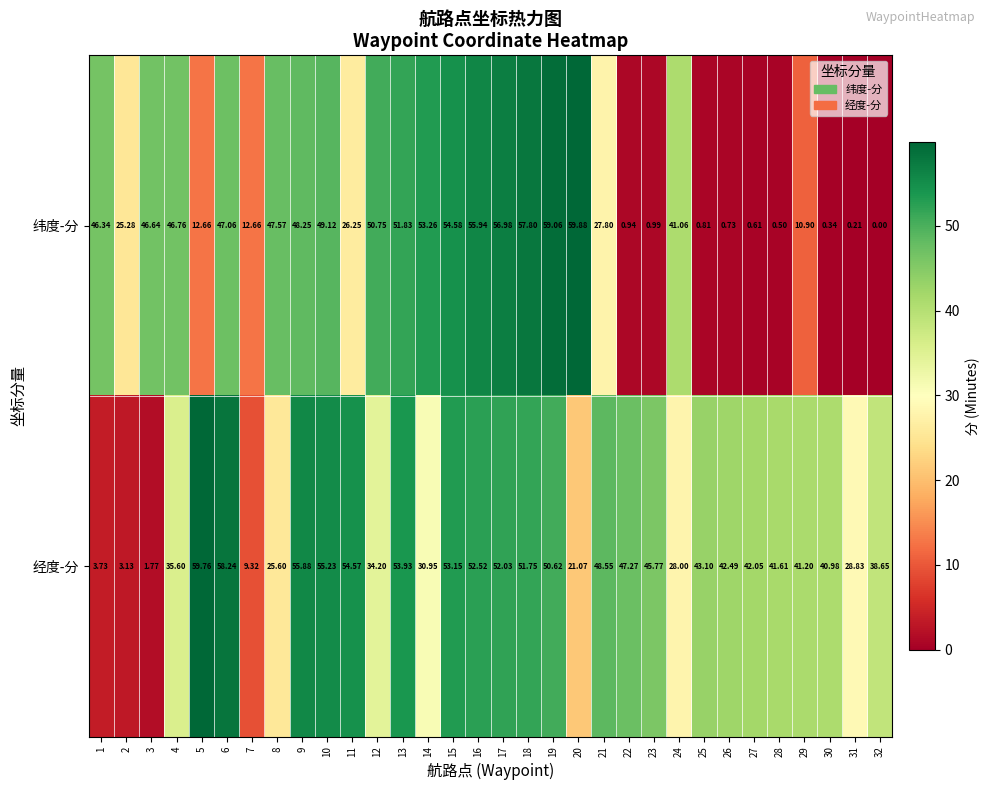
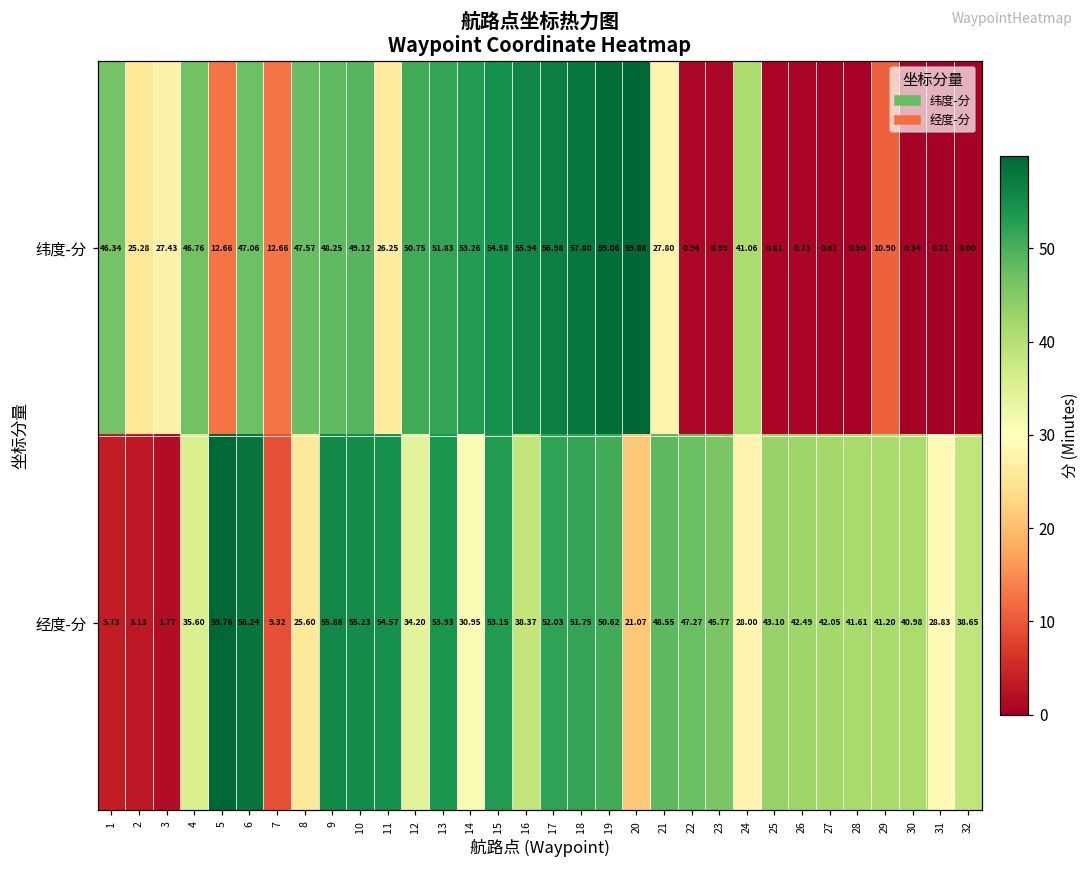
纬度-分, 3: 46.64 -> 27.43
经度-分, 16: 52.52 -> 38.37
